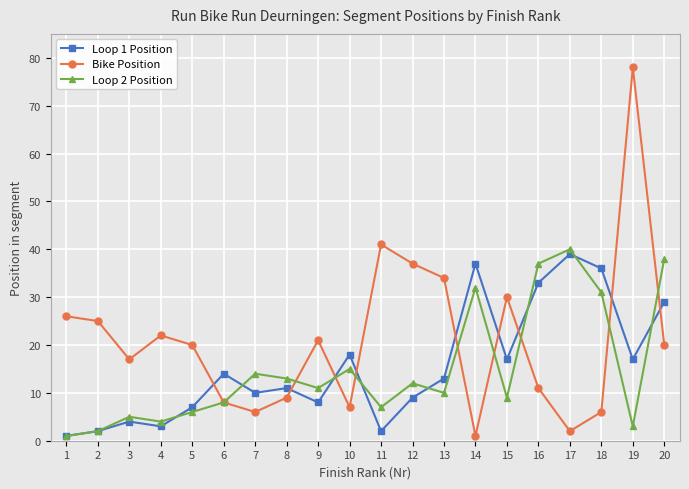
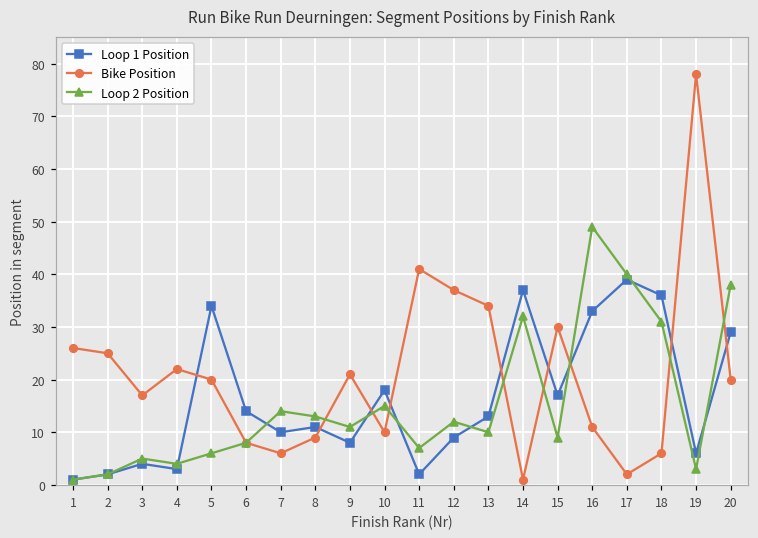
Loop 1 Position, 5: 7 -> 34
Bike Position, 10: 7 -> 10
Loop 2 Position, 16: 37 -> 49
Loop 1 Position, 19: 17 -> 6
